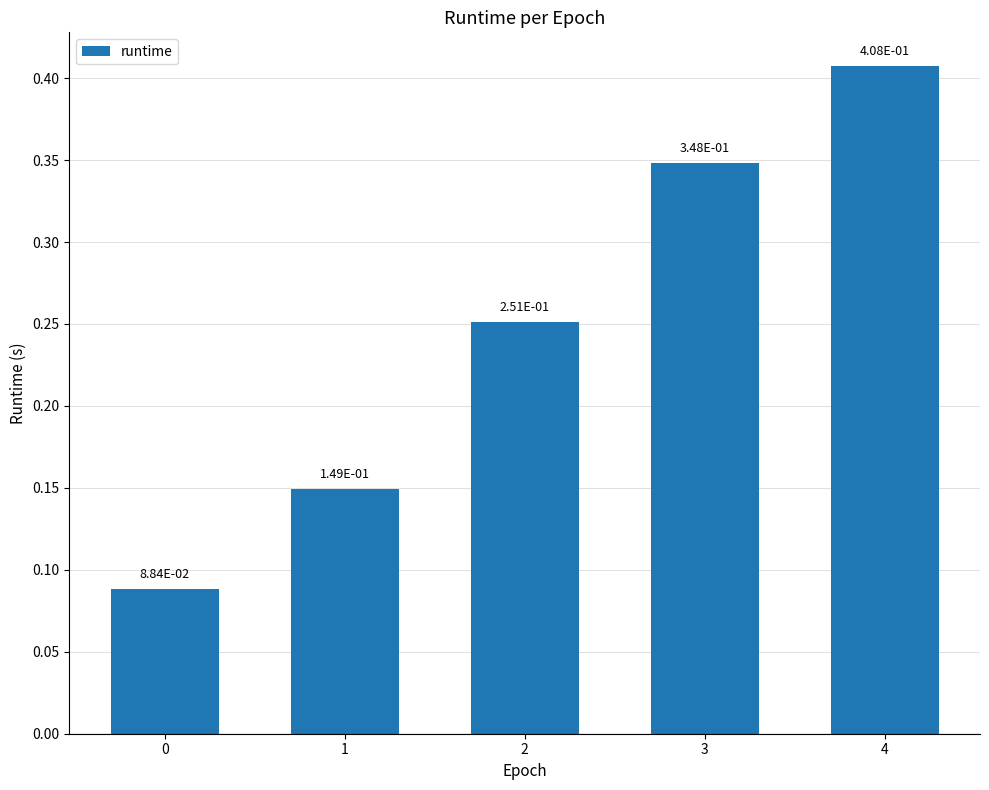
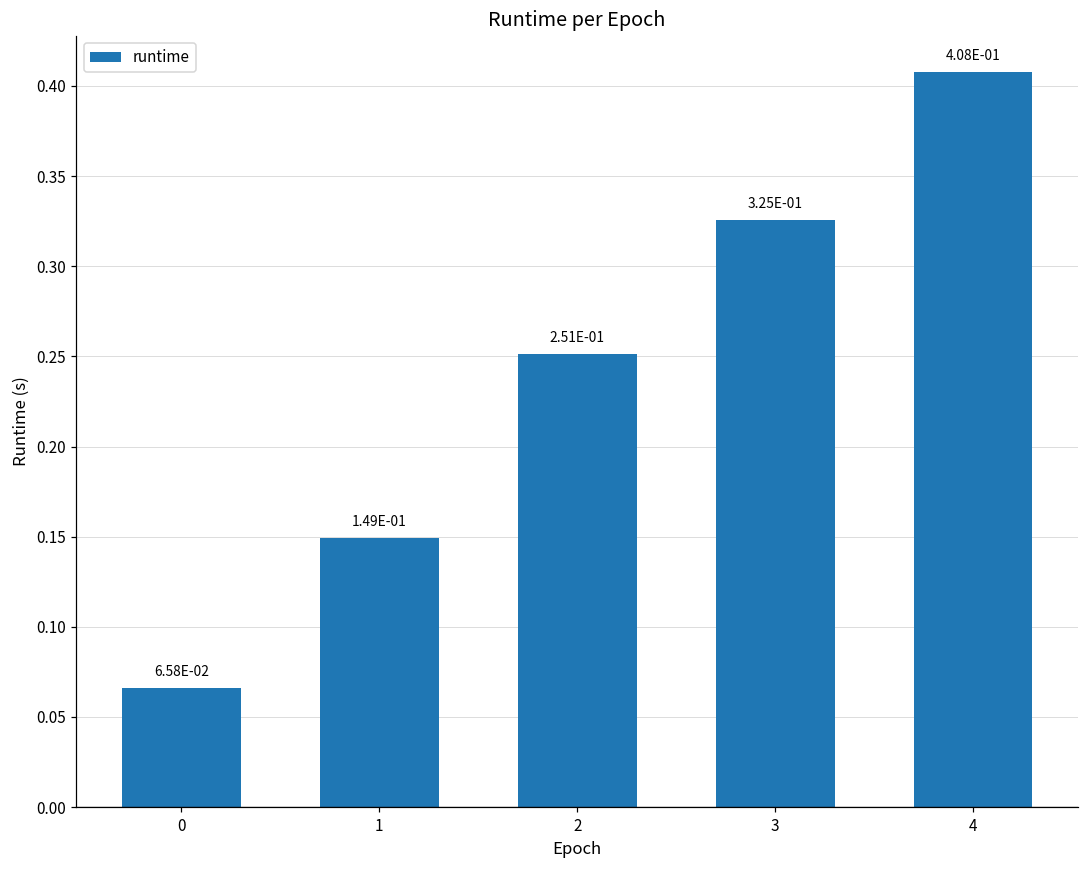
0: 8.84E-02 -> 6.58E-02
3: 3.48E-01 -> 3.25E-01
